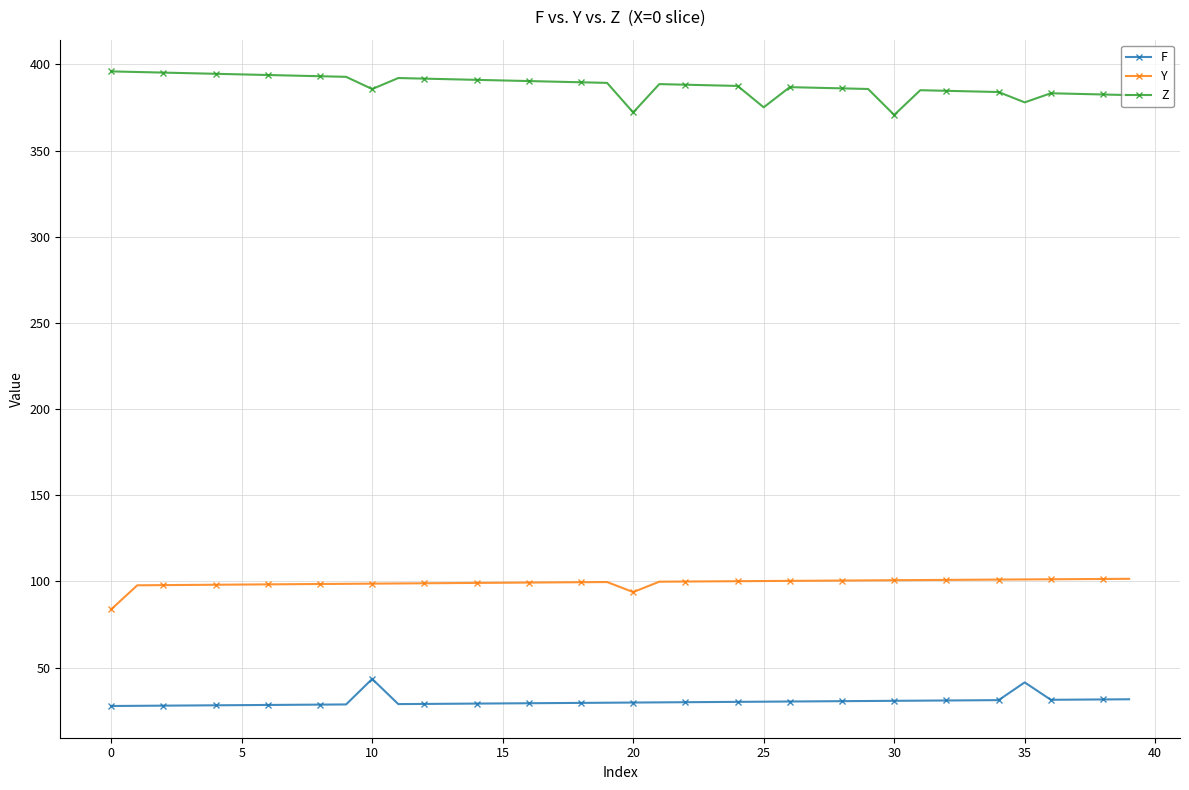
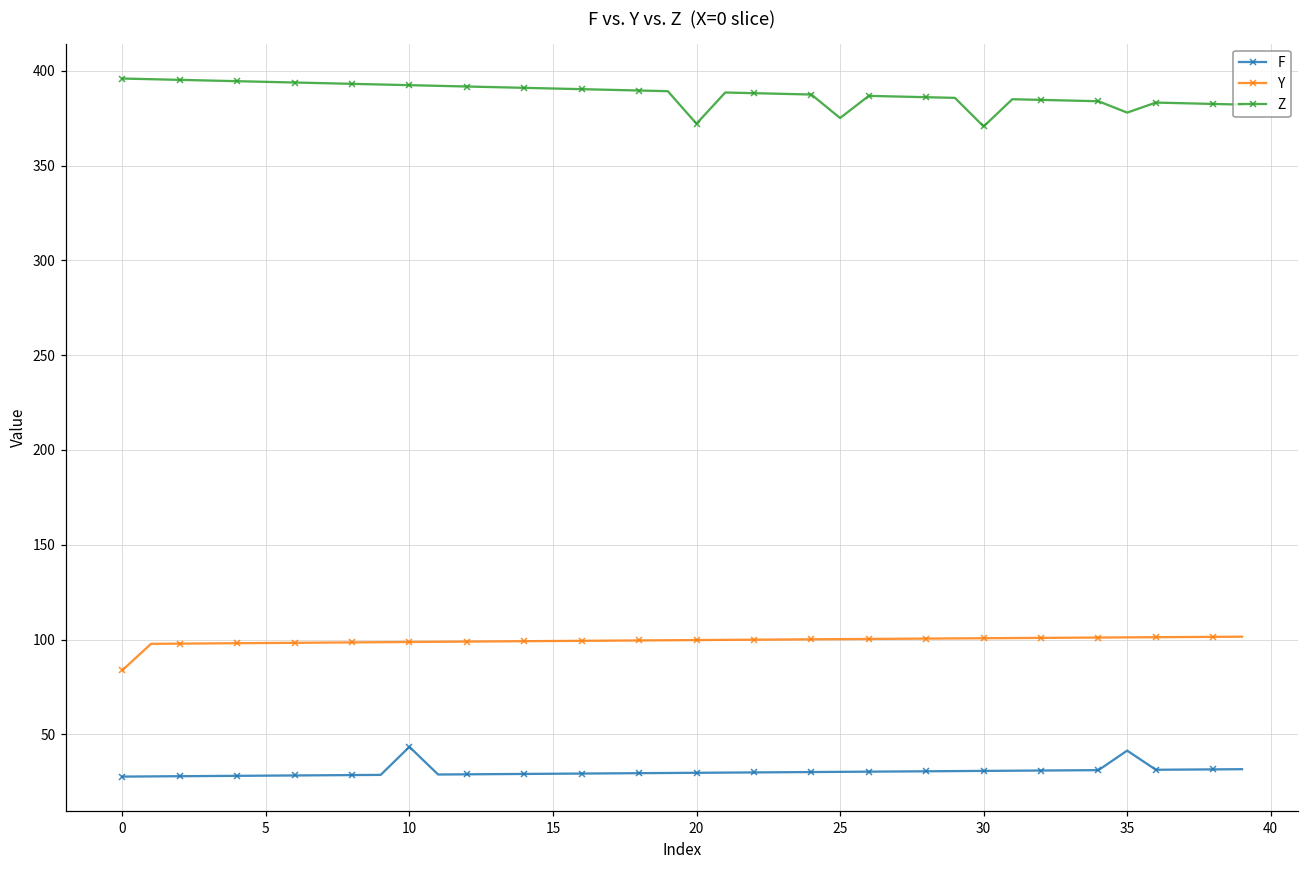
Z, 10: 386 -> 392
Y, 20: 94 -> 100
